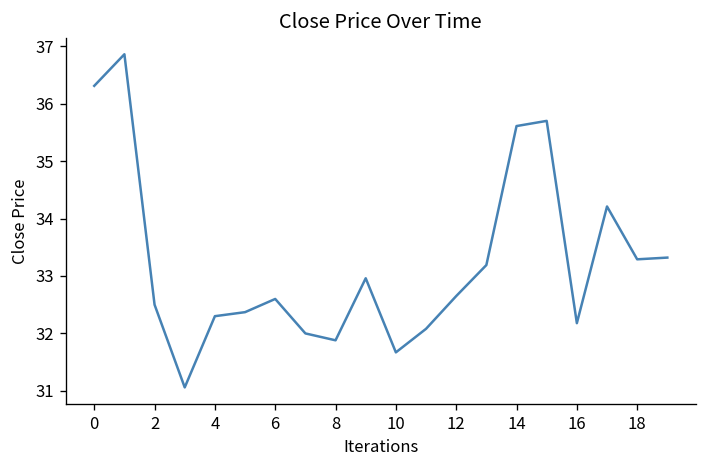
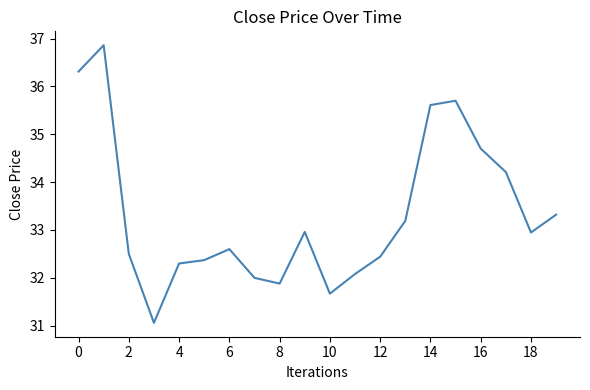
12: 32.7 -> 32.4
16: 32.2 -> 34.7
18: 33.3 -> 32.9
